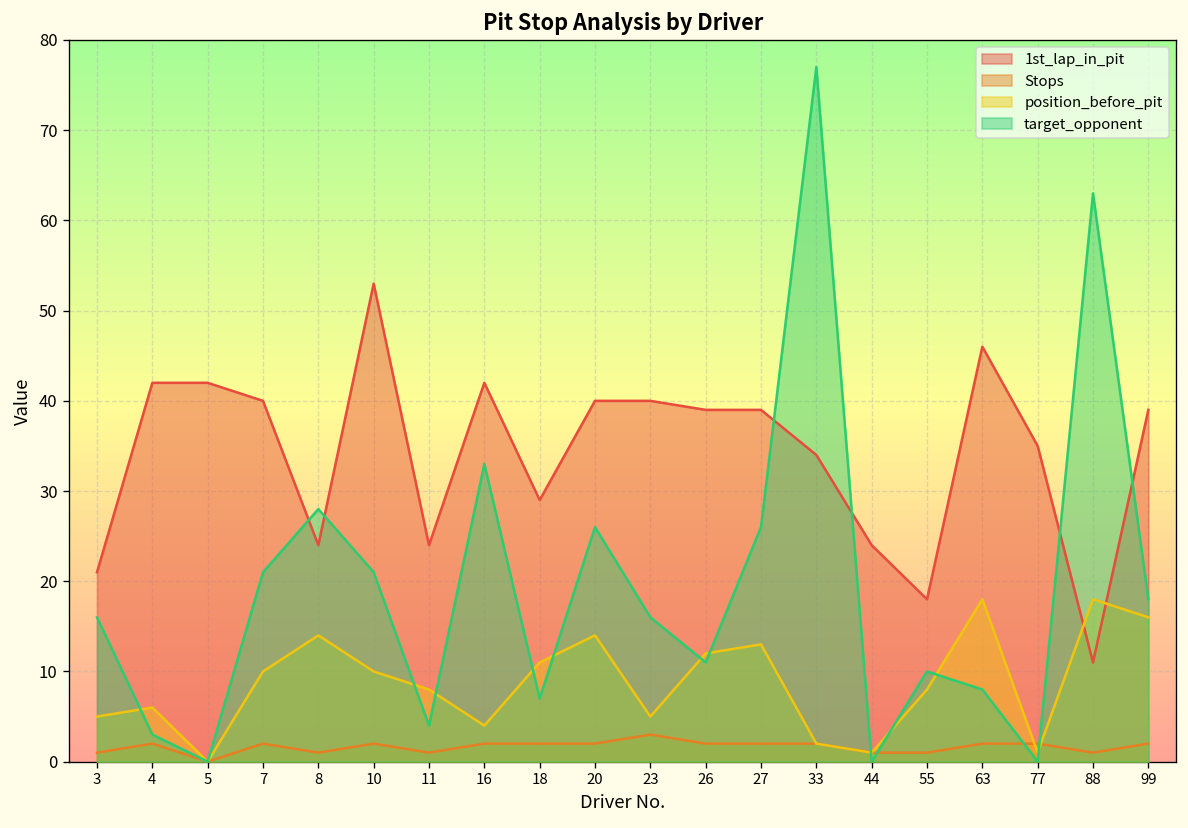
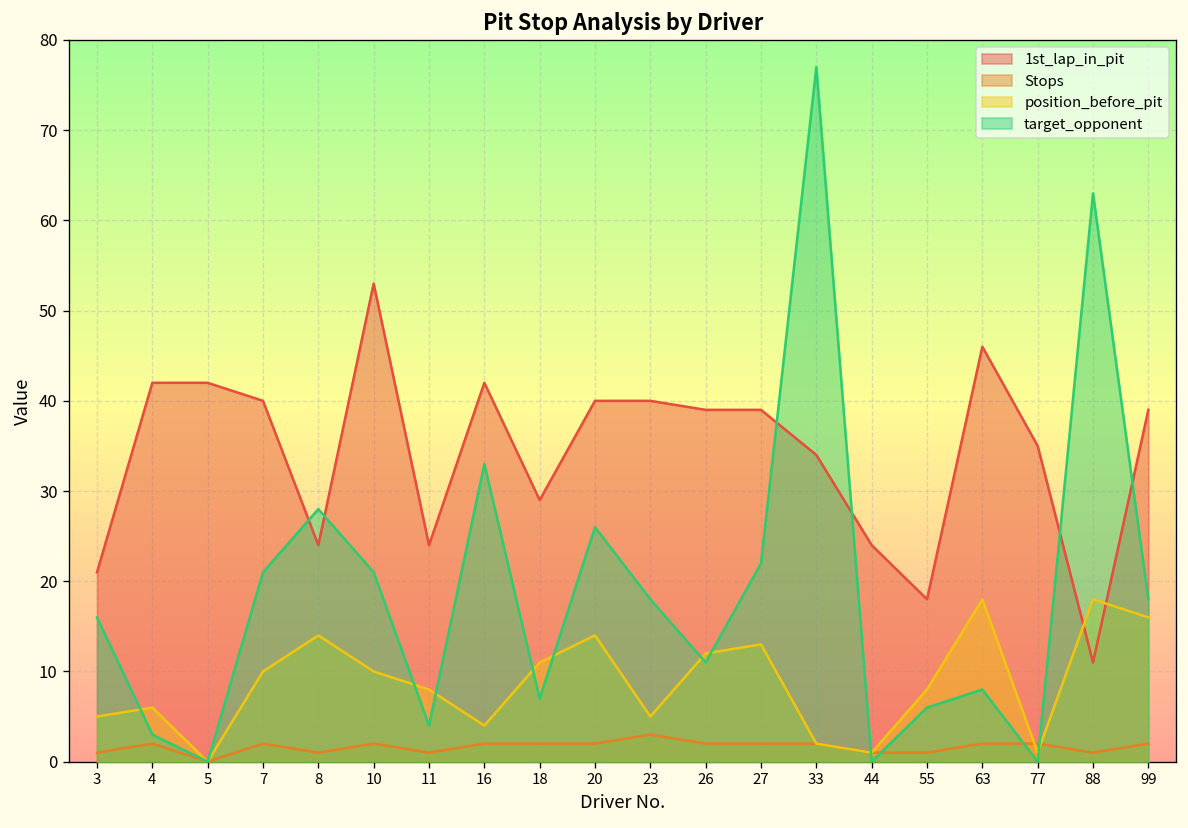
target_opponent, 23: 16 -> 18
target_opponent, 27: 26 -> 22
target_opponent, 55: 10 -> 6
